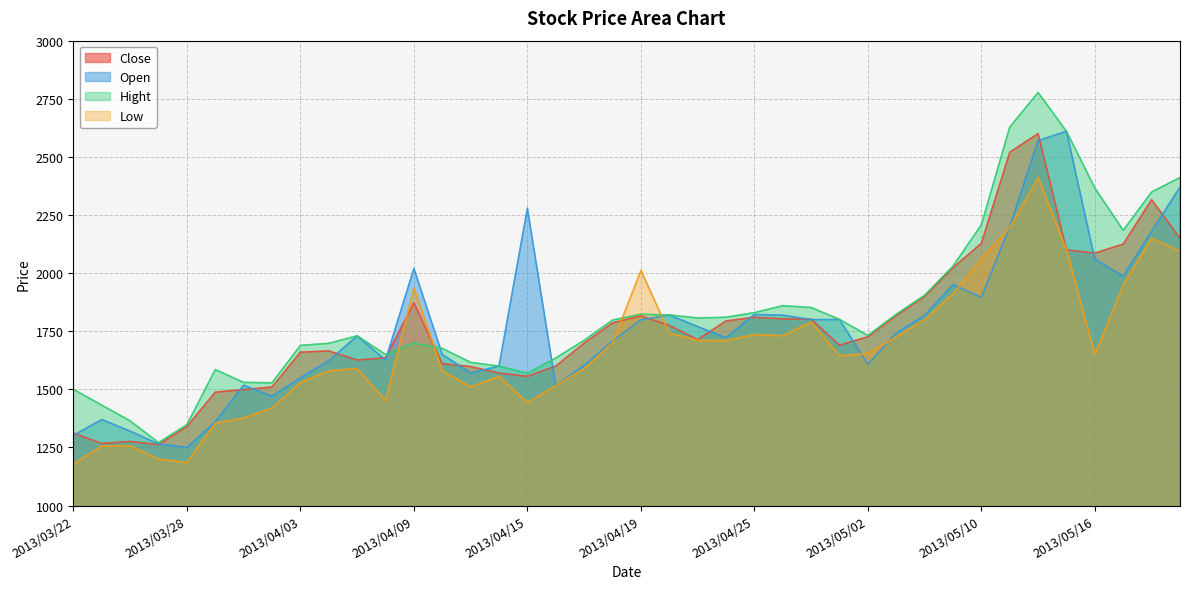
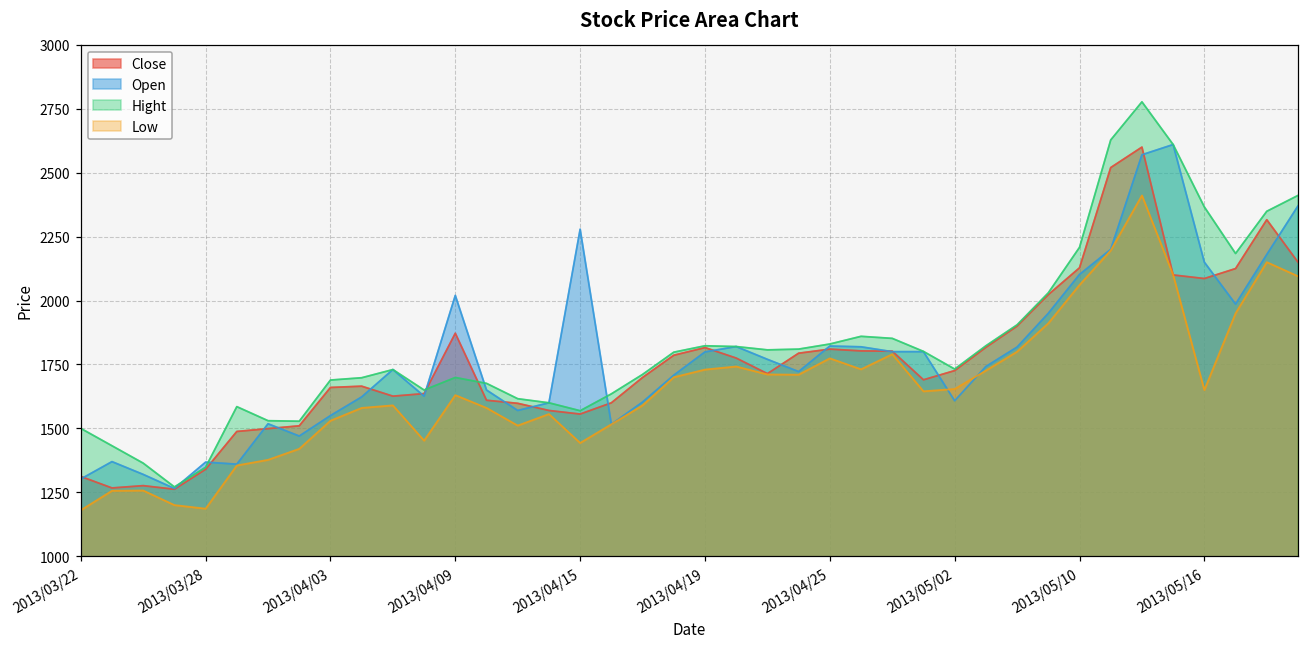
Open, 2013/03/28: 1250 -> 1370
Low, 2013/04/09: 1940 -> 1630
Low, 2013/04/19: 2010 -> 1730
Low, 2013/04/25: 1740 -> 1770
Open, 2013/05/10: 1900 -> 2100
Open, 2013/05/16: 2060 -> 2150
